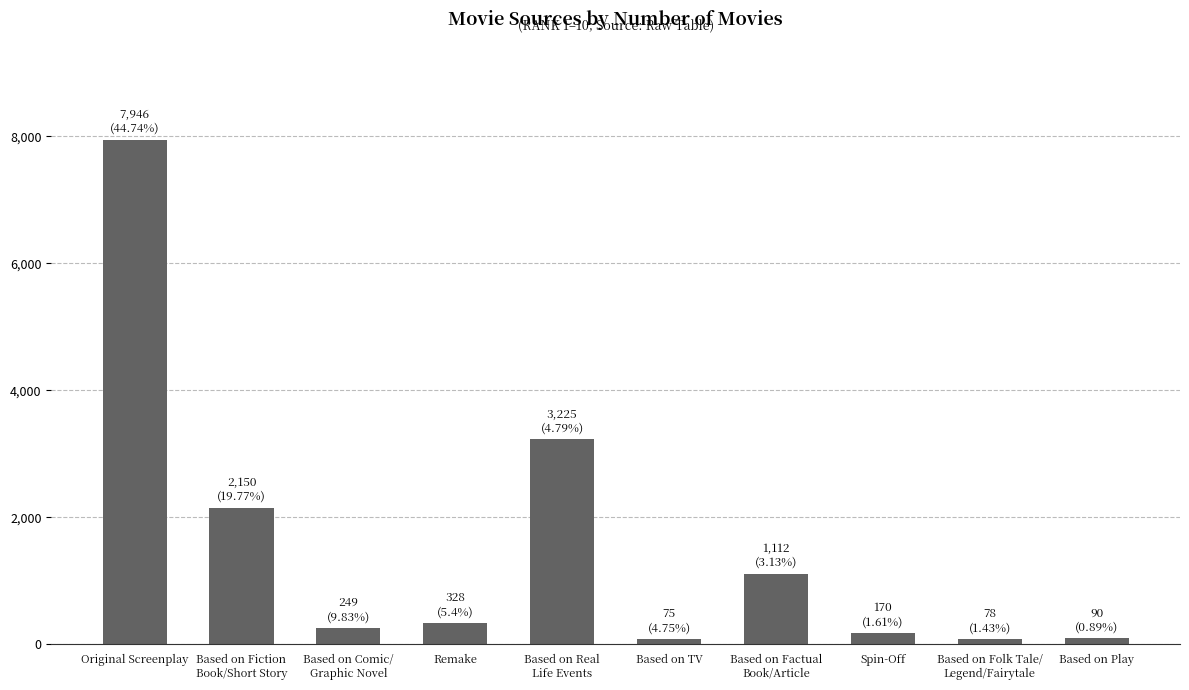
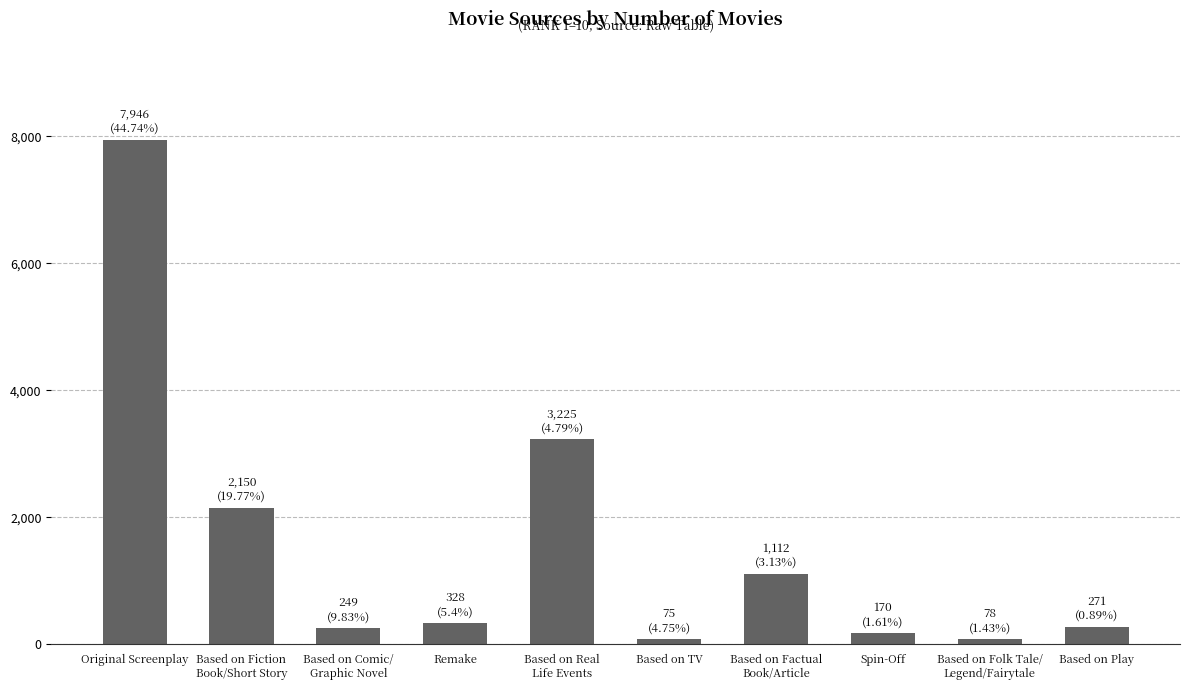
Based on Play: 90 -> 271
